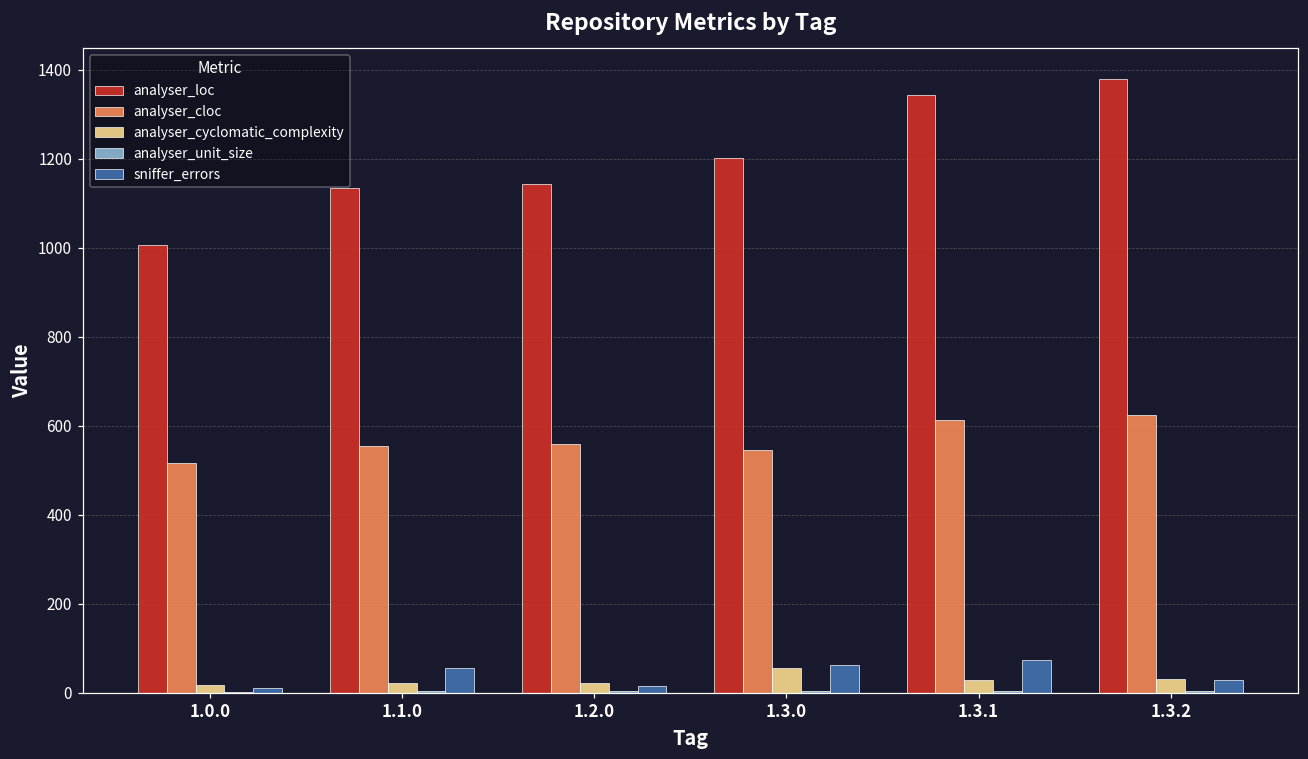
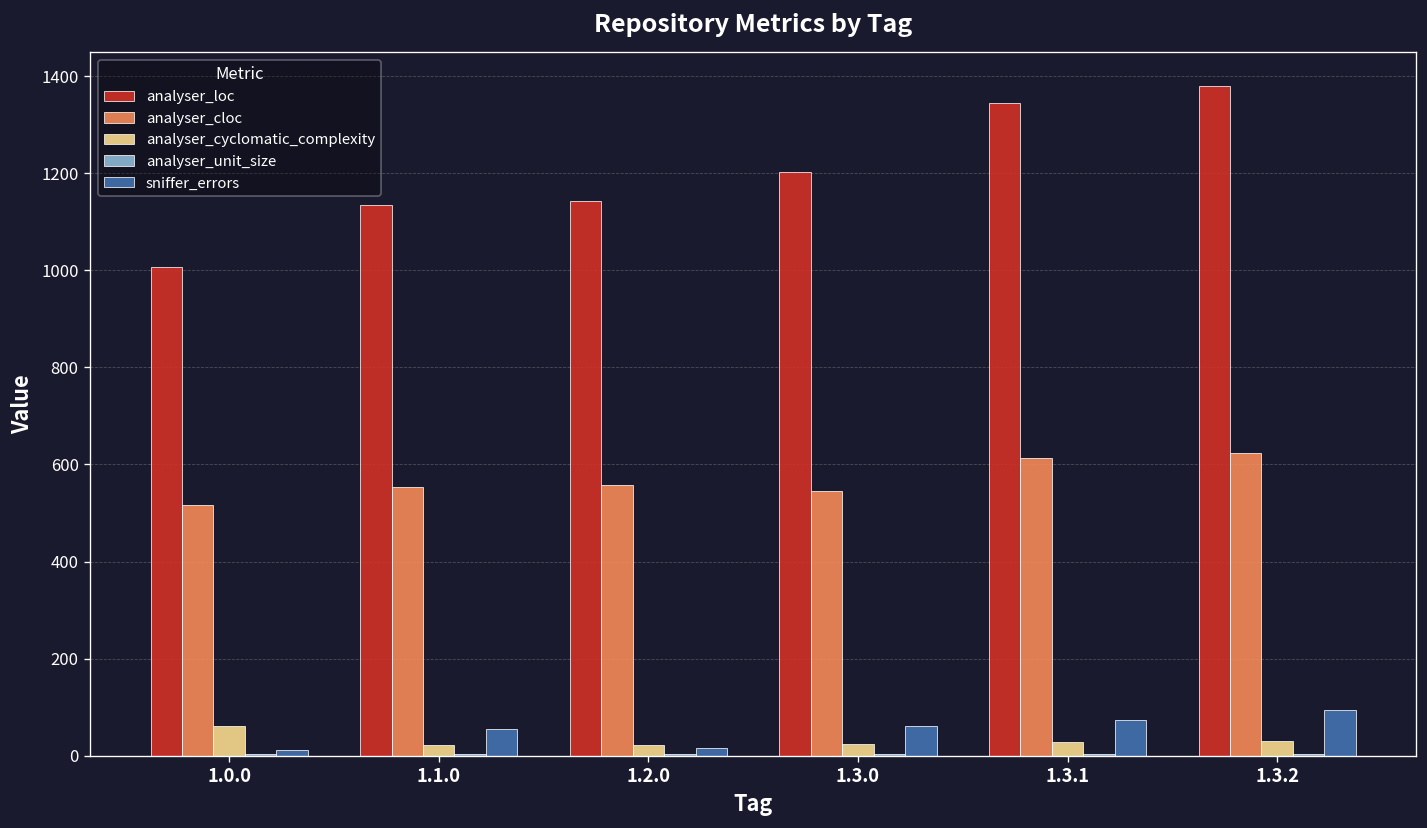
analyser_cyclomatic_complexity, 1.0.0: 20 -> 60
analyser_cyclomatic_complexity, 1.3.0: 60 -> 30
sniffer_errors, 1.3.2: 30 -> 90
